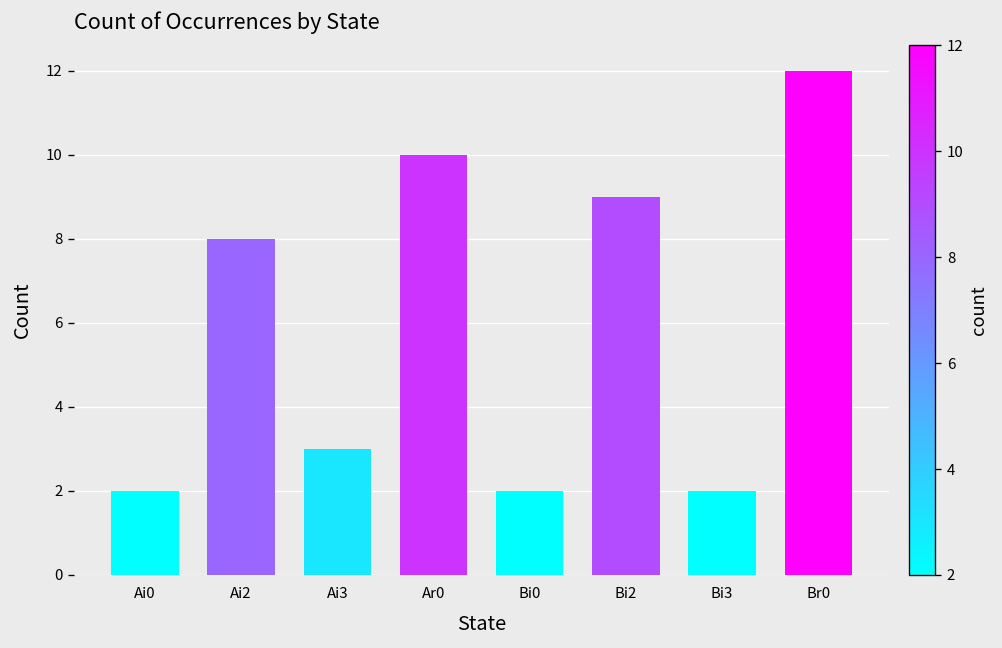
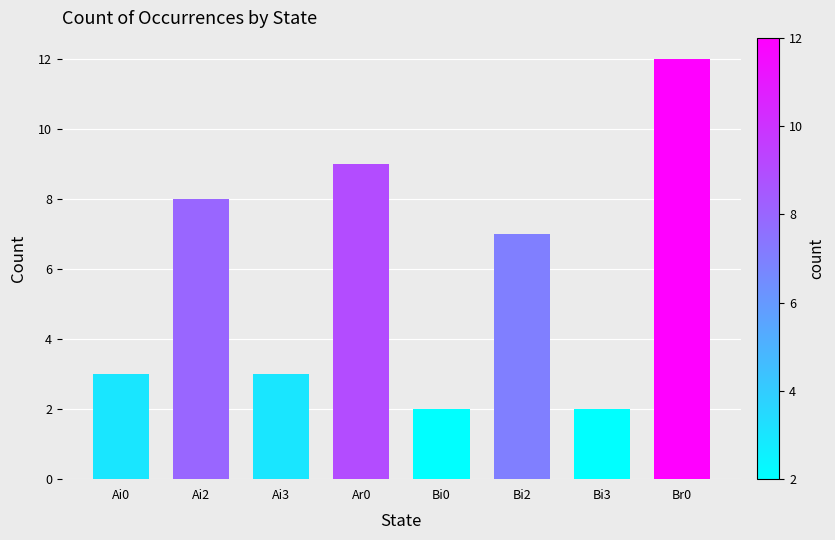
Ai0: 2 -> 3
Ar0: 10 -> 9
Bi2: 9 -> 7
